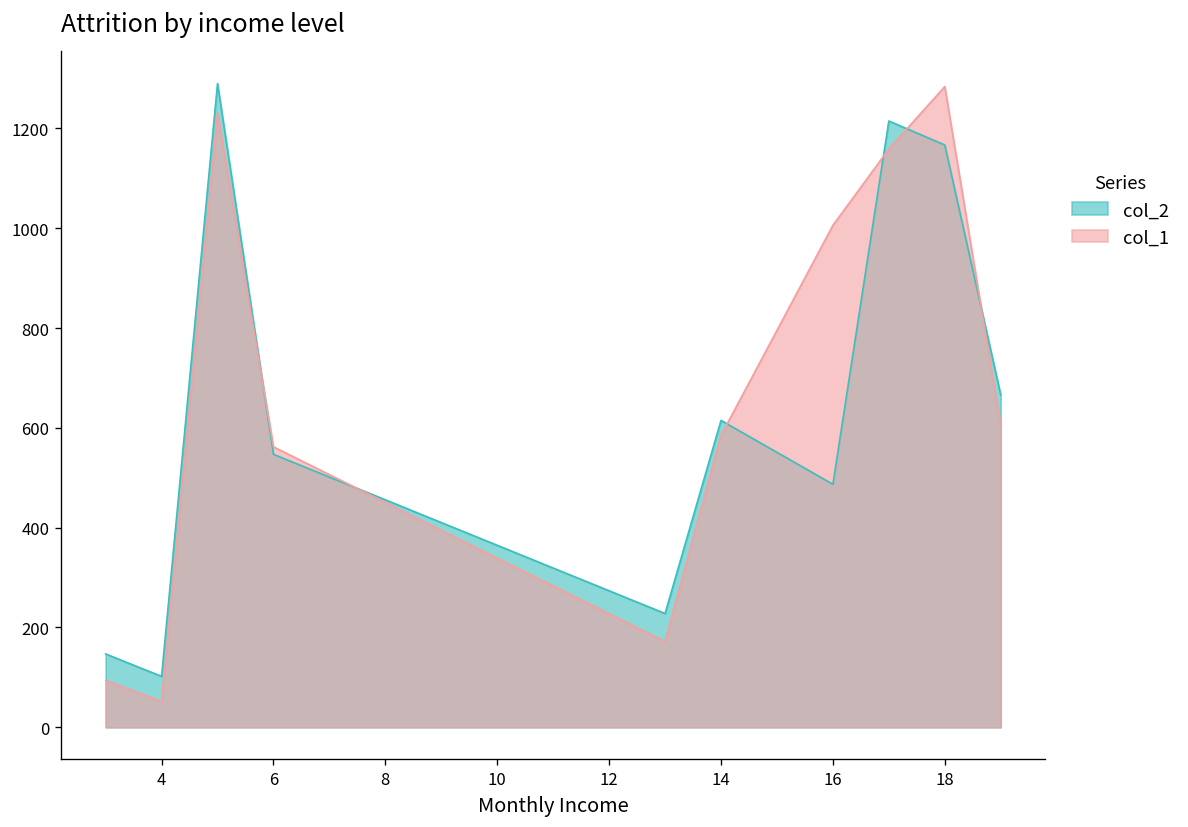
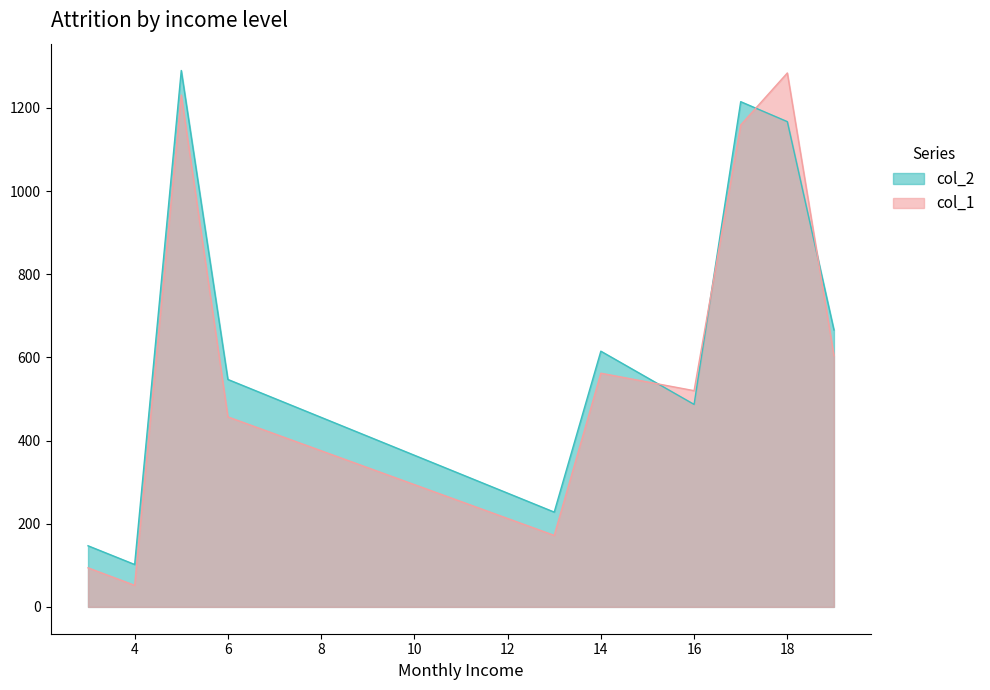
col_1, 6: 560 -> 460
col_1, 14: 590 -> 560
col_1, 16: 1010 -> 520
